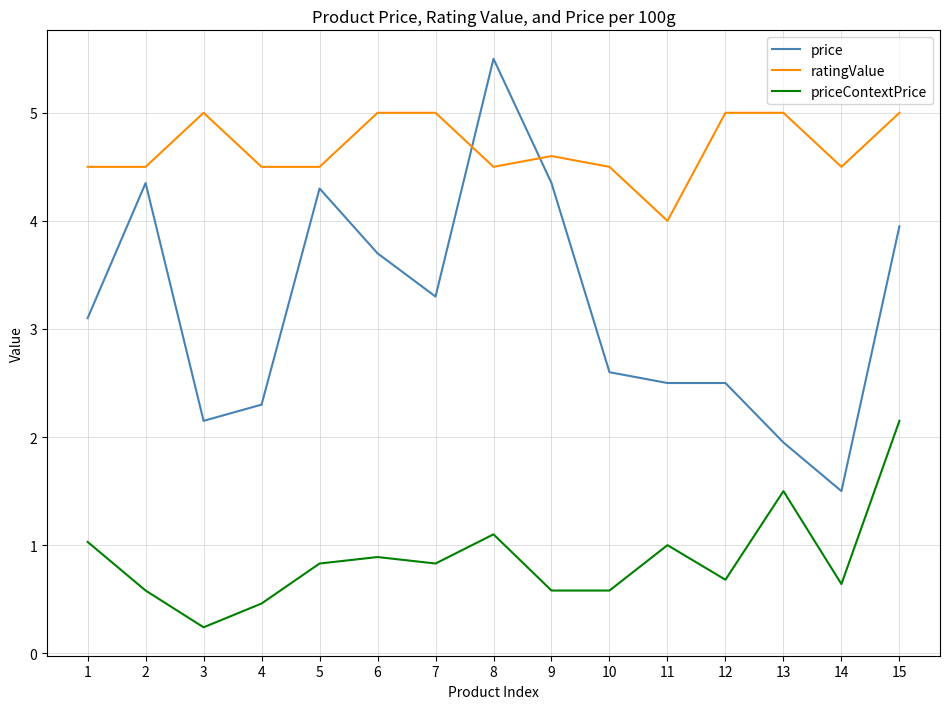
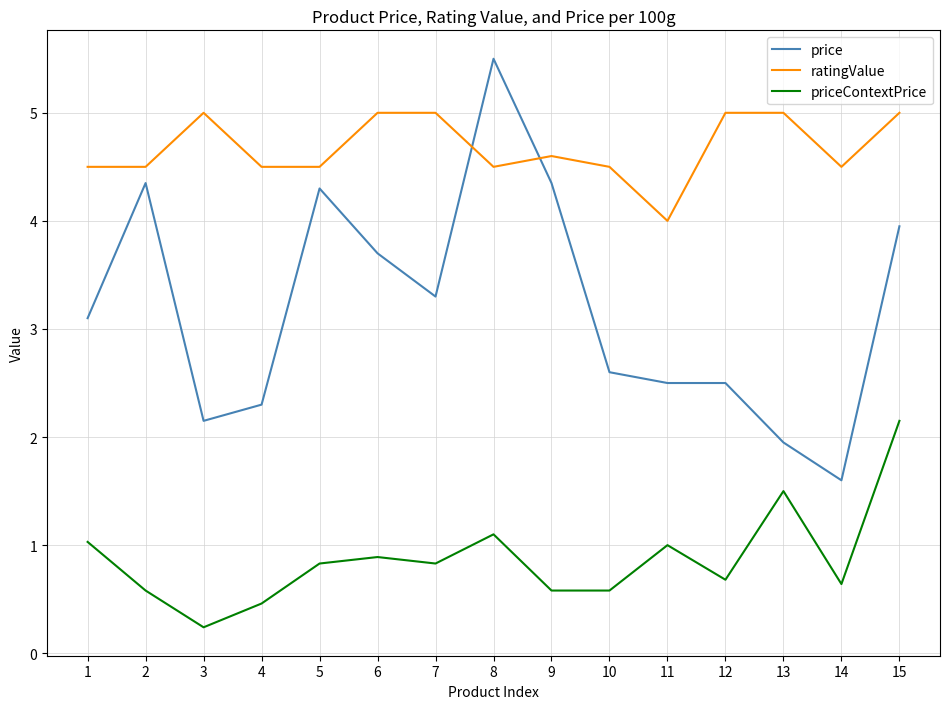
price, 14: 1.5 -> 1.6
